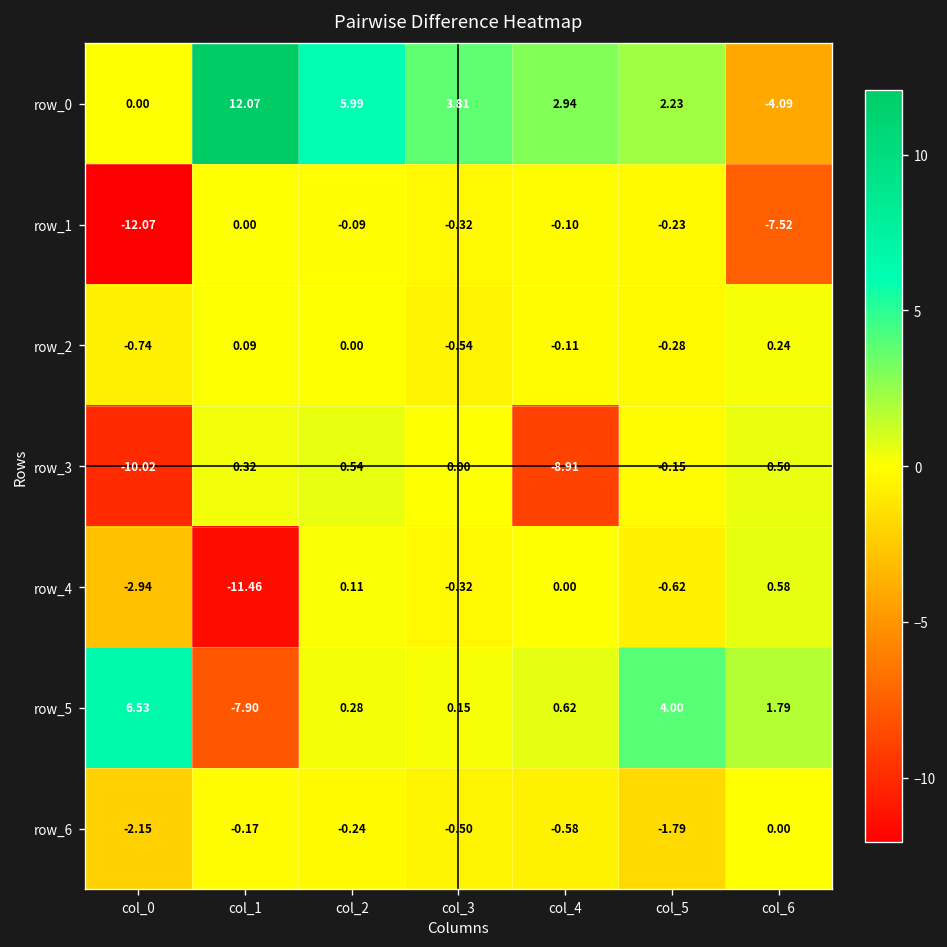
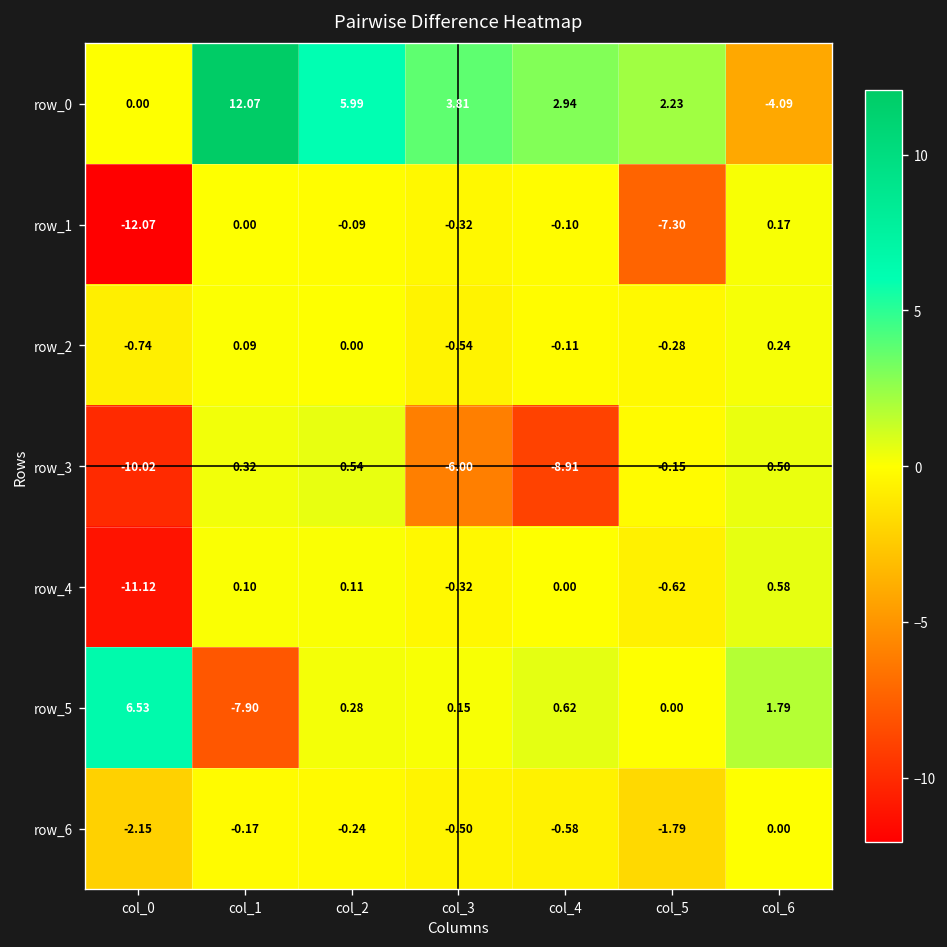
row_1, col_5: -0.23 -> -7.30
row_1, col_6: -7.52 -> 0.17
row_3, col_3: 0.00 -> -6.00
row_4, col_0: -2.94 -> -11.12
row_4, col_1: -11.46 -> 0.10
row_5, col_5: 4.00 -> 0.00
